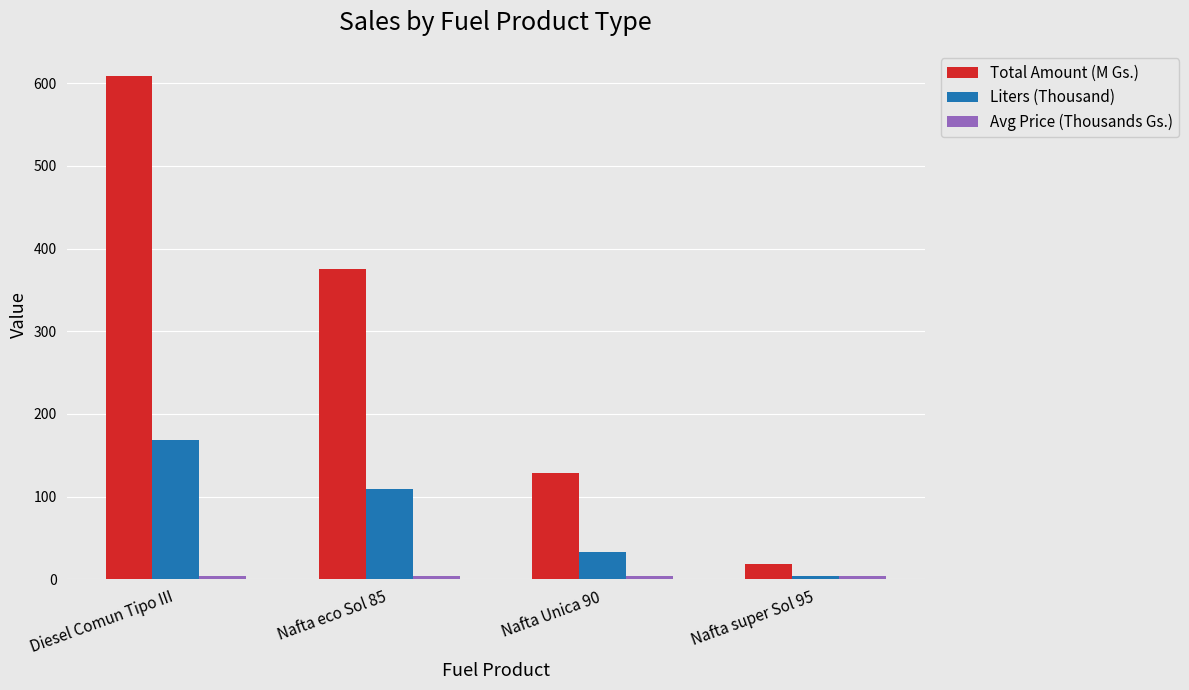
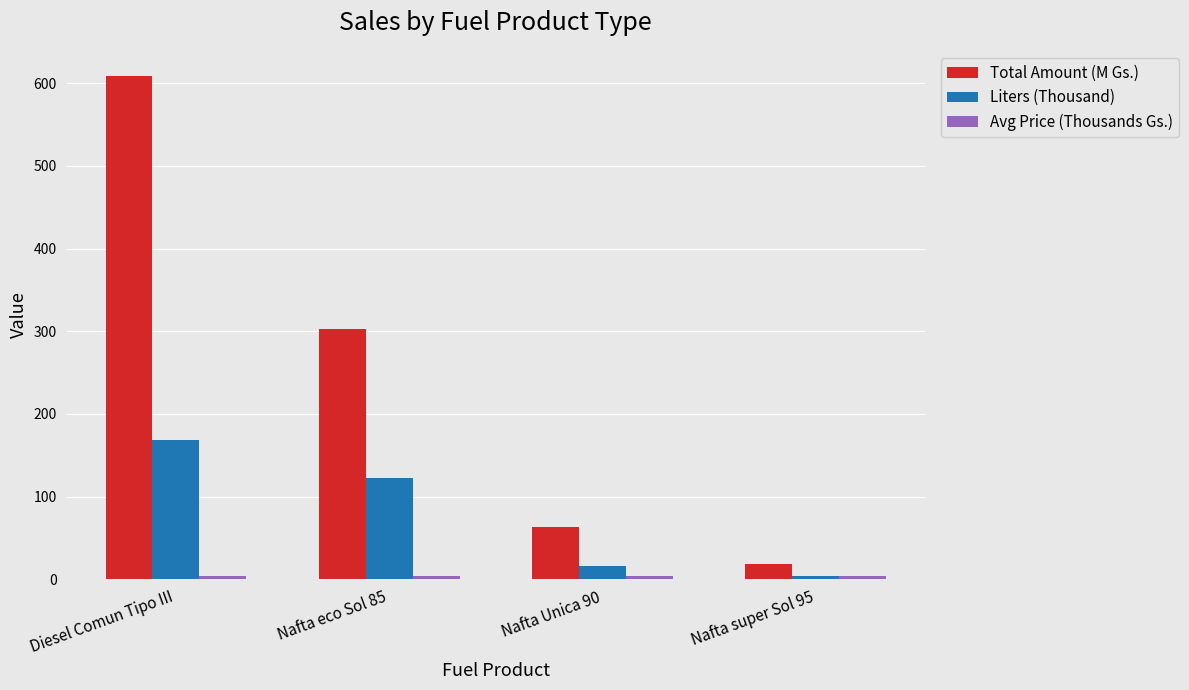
Total Amount (M Gs.), Nafta eco Sol 85: 380 -> 300
Liters (Thousand), Nafta eco Sol 85: 110 -> 120
Total Amount (M Gs.), Nafta Unica 90: 130 -> 60
Liters (Thousand), Nafta Unica 90: 30 -> 20
